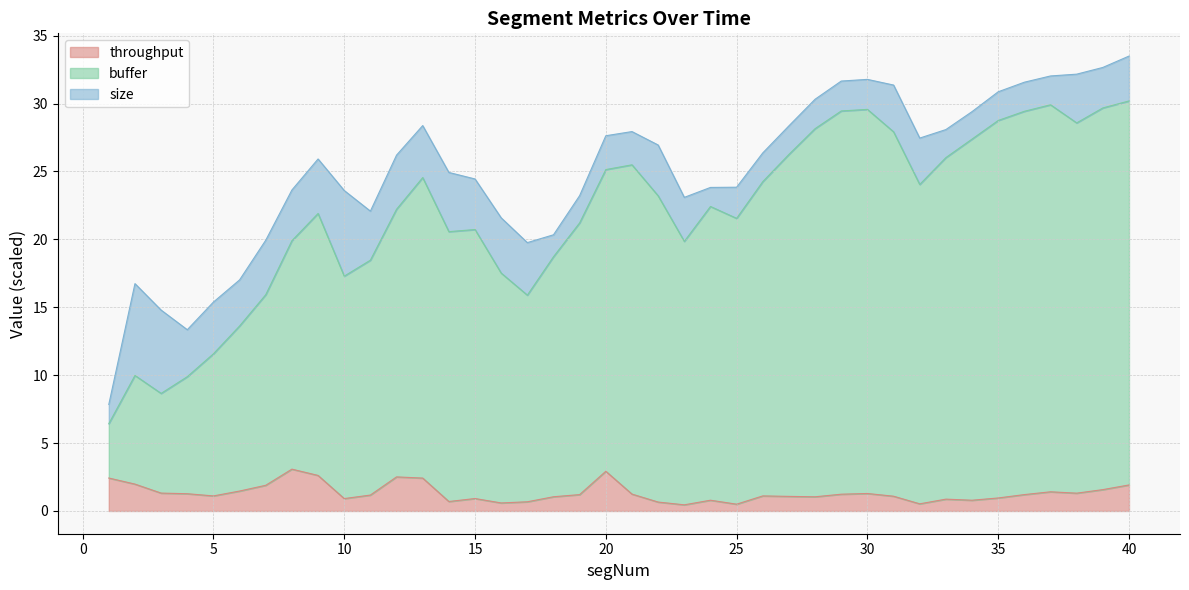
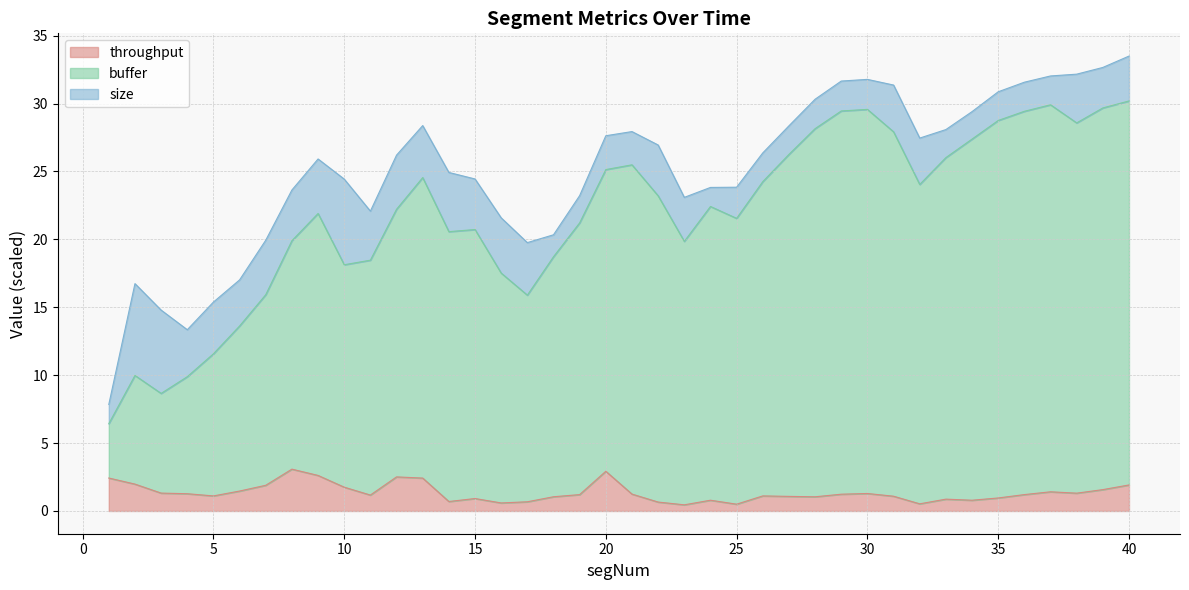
throughput, 10: 0.9 -> 1.8
